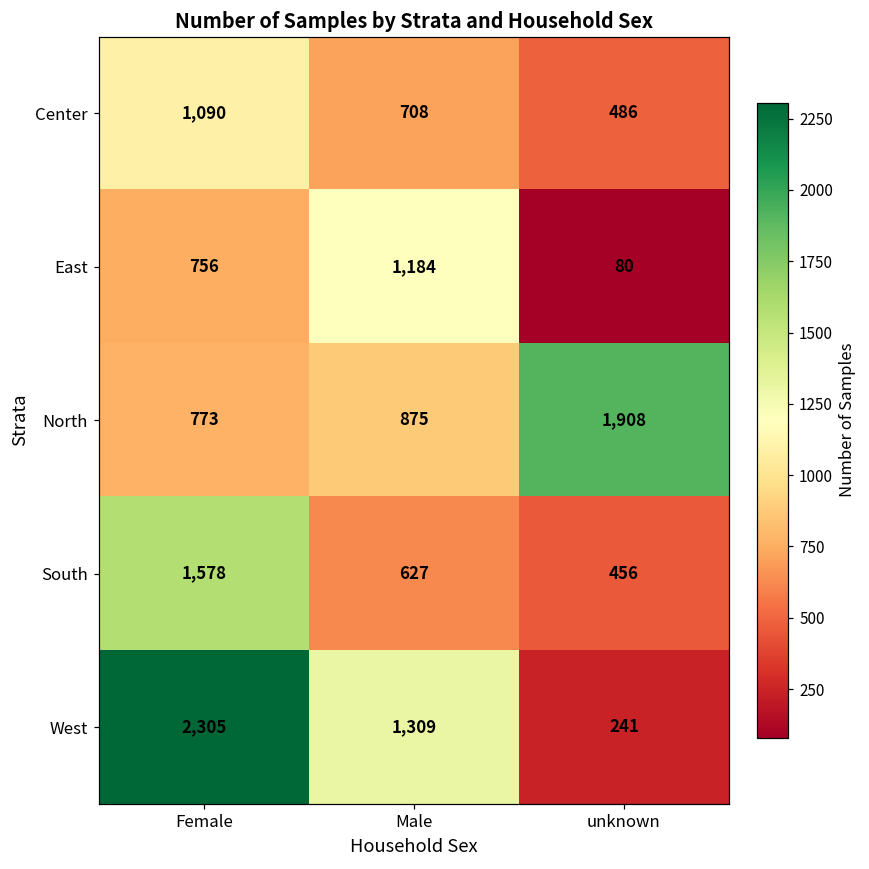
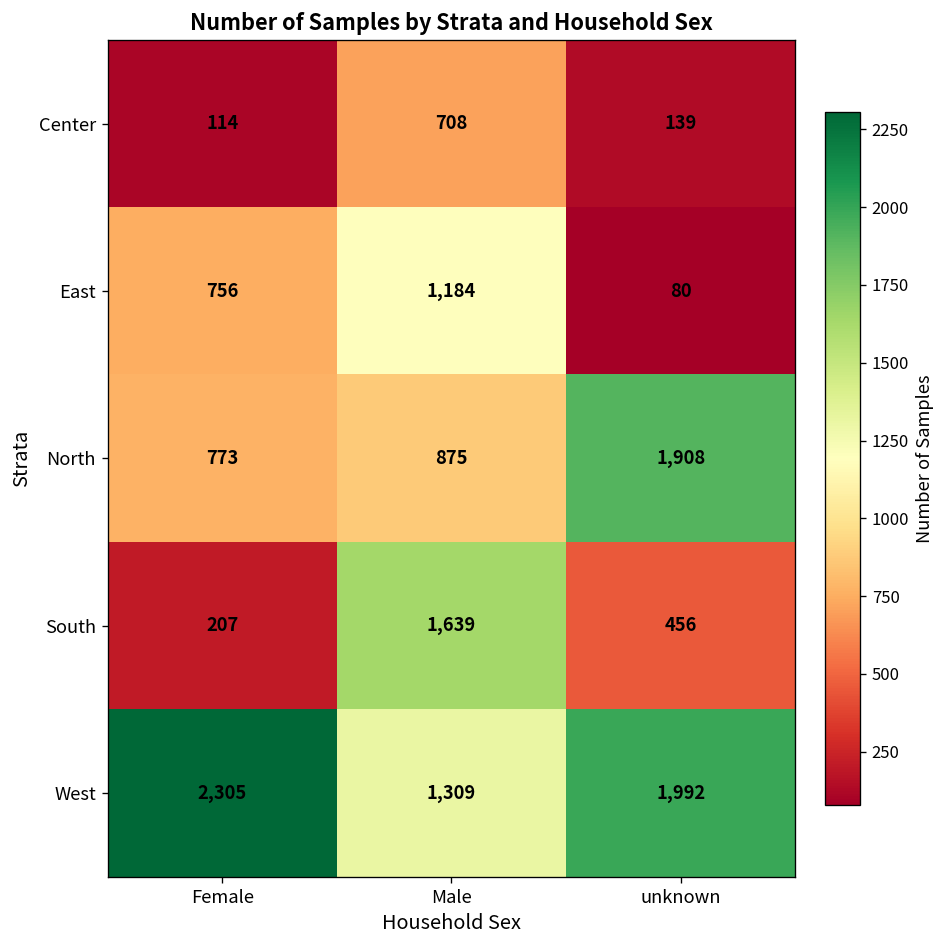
Center, Female: 1,090 -> 114
Center, unknown: 486 -> 139
South, Female: 1,578 -> 207
South, Male: 627 -> 1,639
West, unknown: 241 -> 1,992
